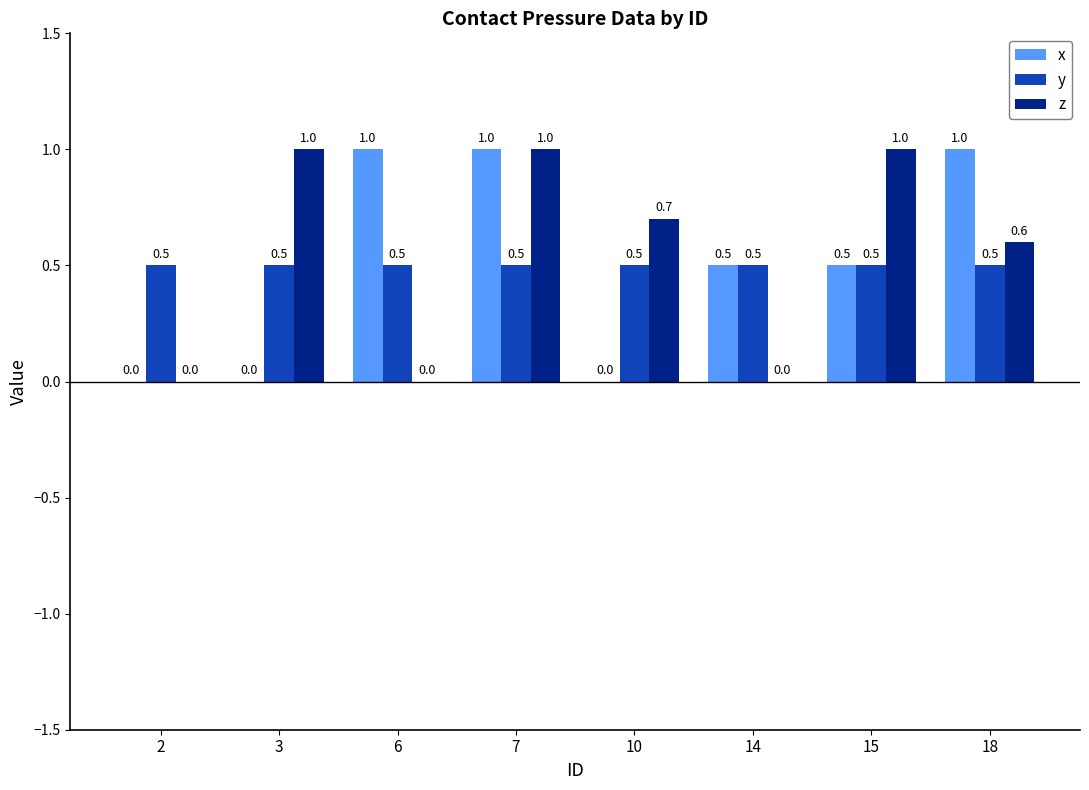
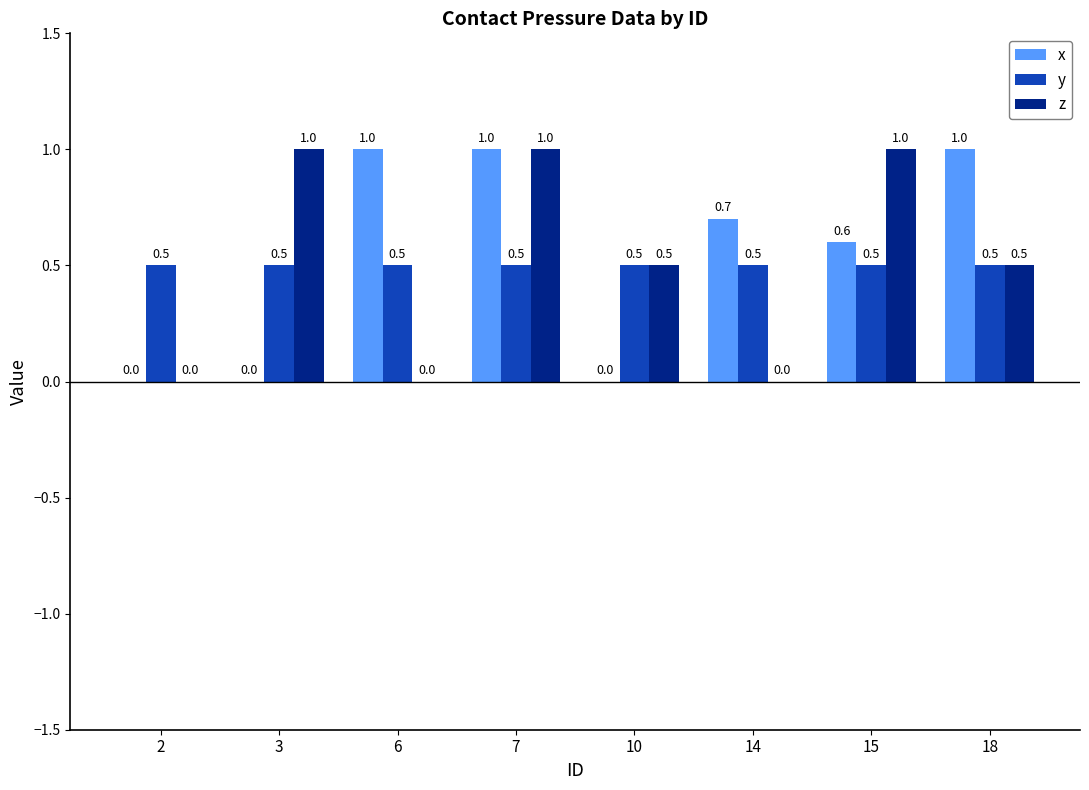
z, 10: 0.7 -> 0.5
x, 14: 0.5 -> 0.7
x, 15: 0.5 -> 0.6
z, 18: 0.6 -> 0.5
